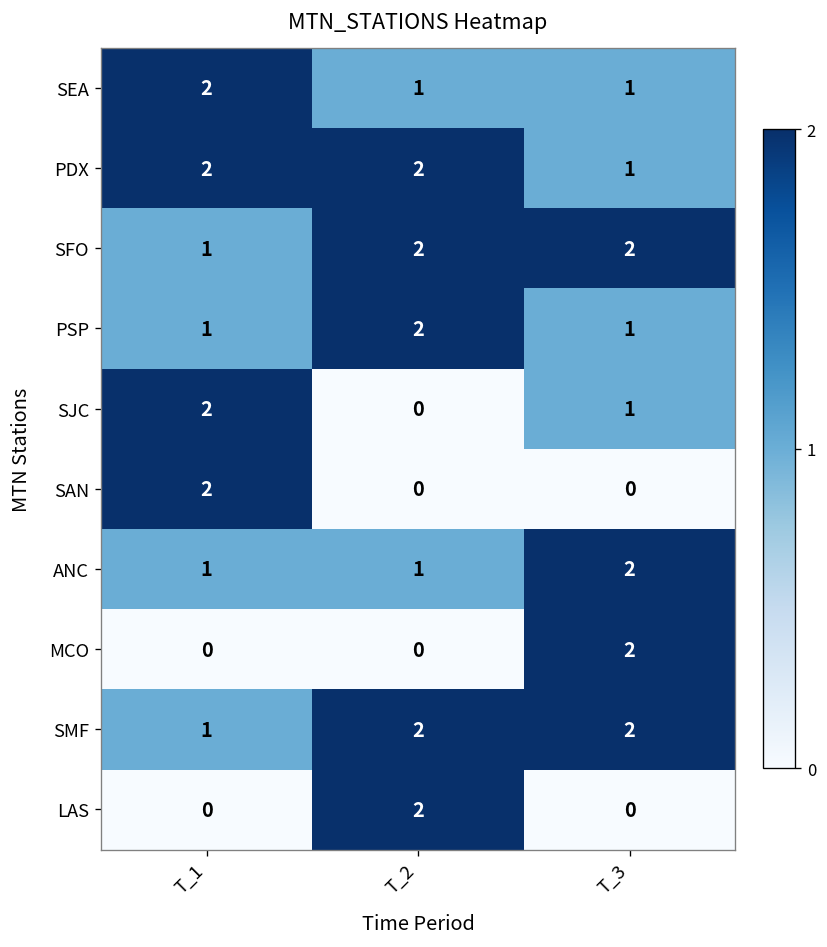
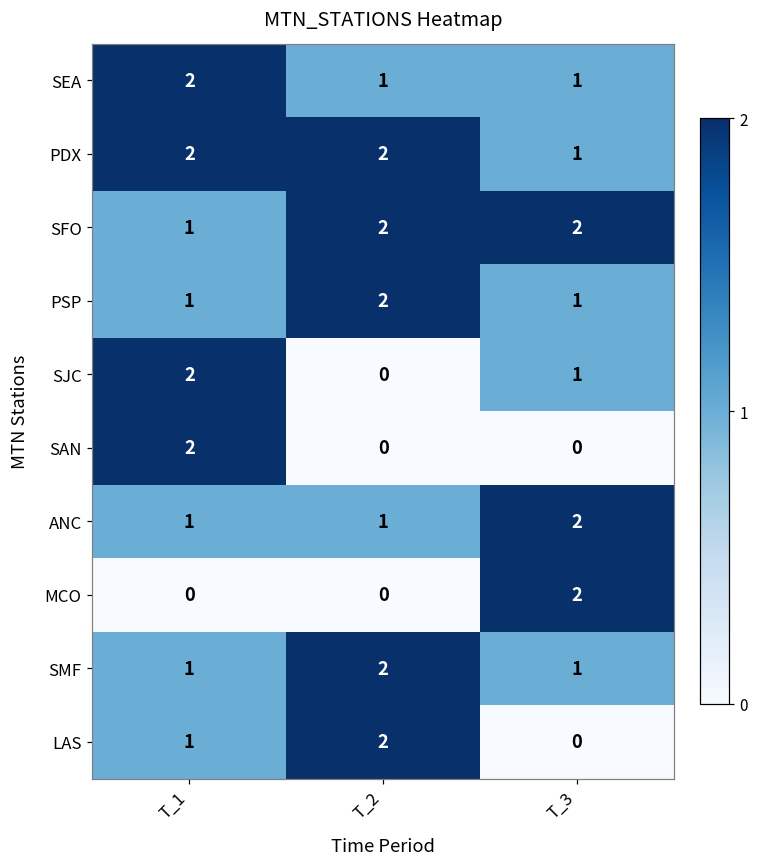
SMF, T_3: 2 -> 1
LAS, T_1: 0 -> 1
